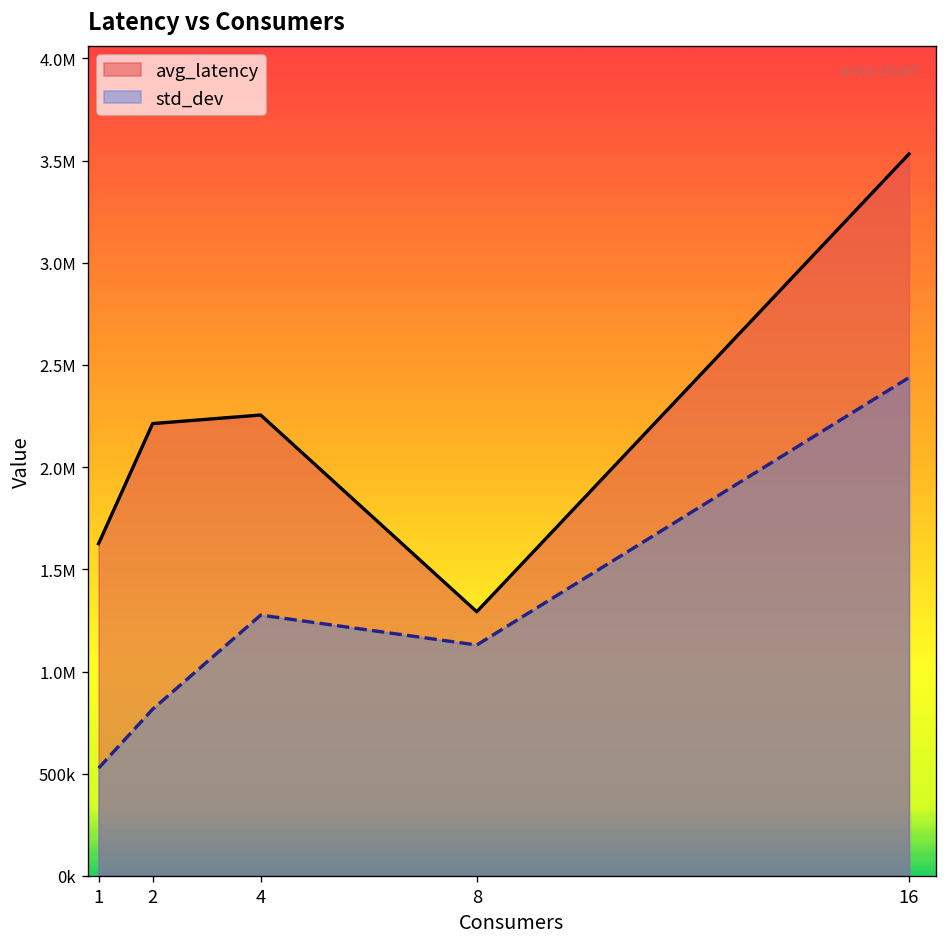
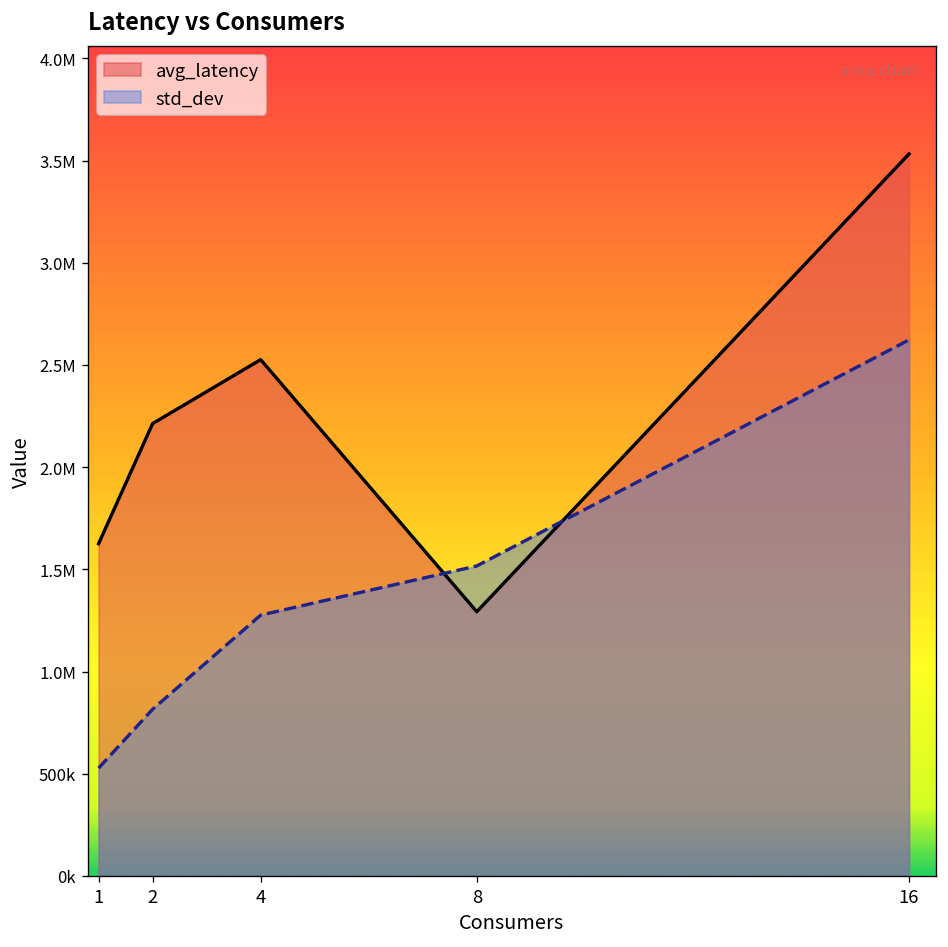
avg_latency, 4: 2260000 -> 2530000
std_dev, 8: 1130000 -> 1520000
std_dev, 16: 2440000 -> 2620000
